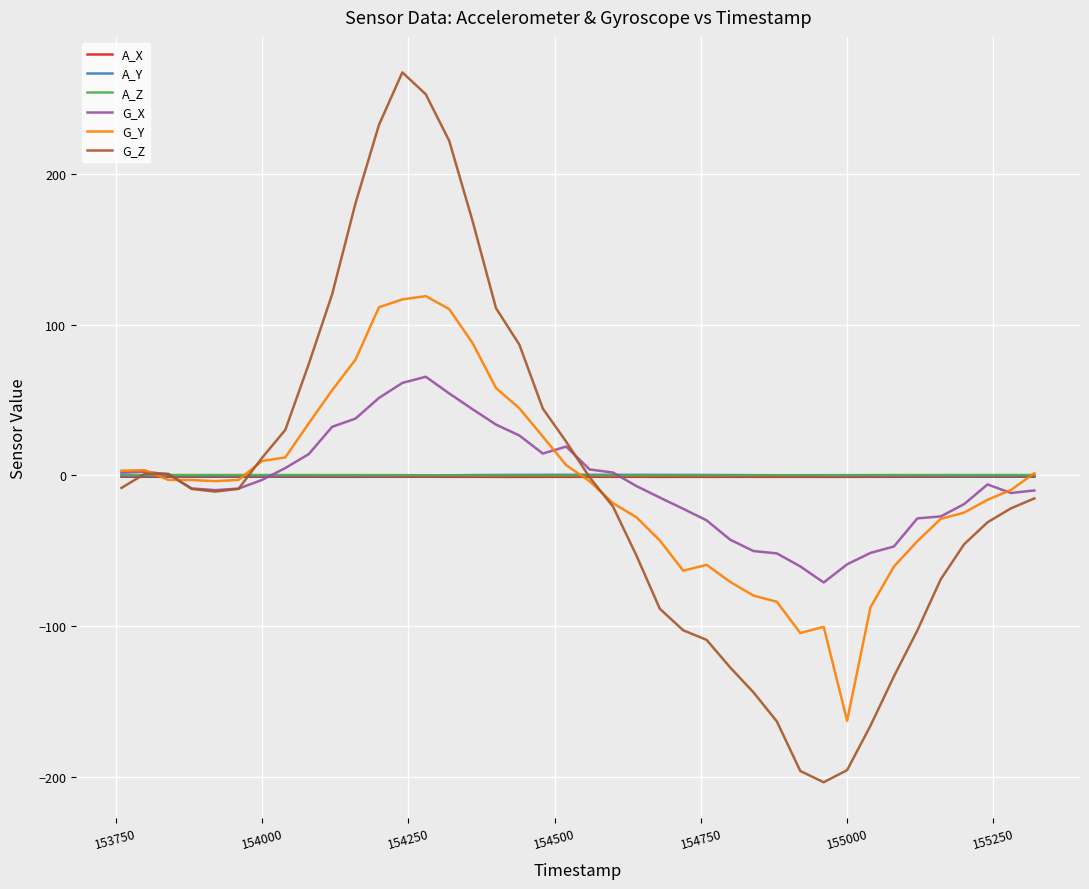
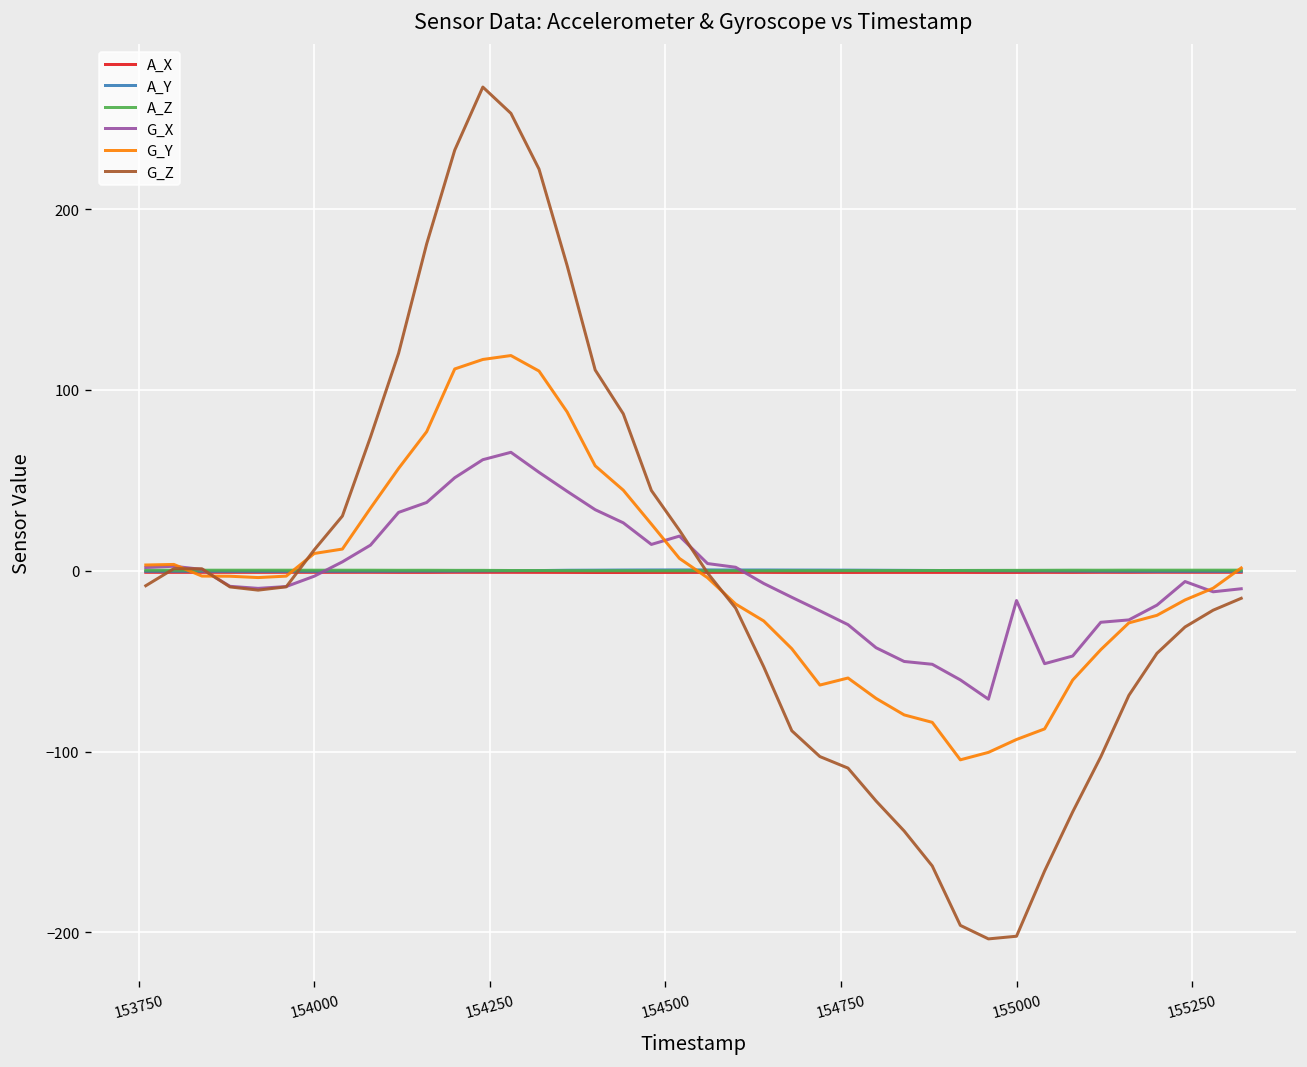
G_X, 155000: -59 -> -17
G_Y, 155000: -163 -> -93
G_Z, 155000: -196 -> -202
